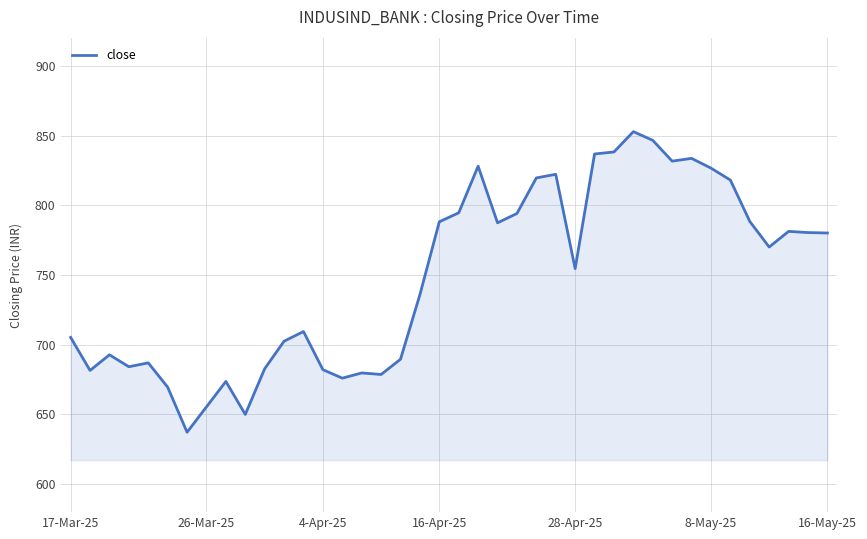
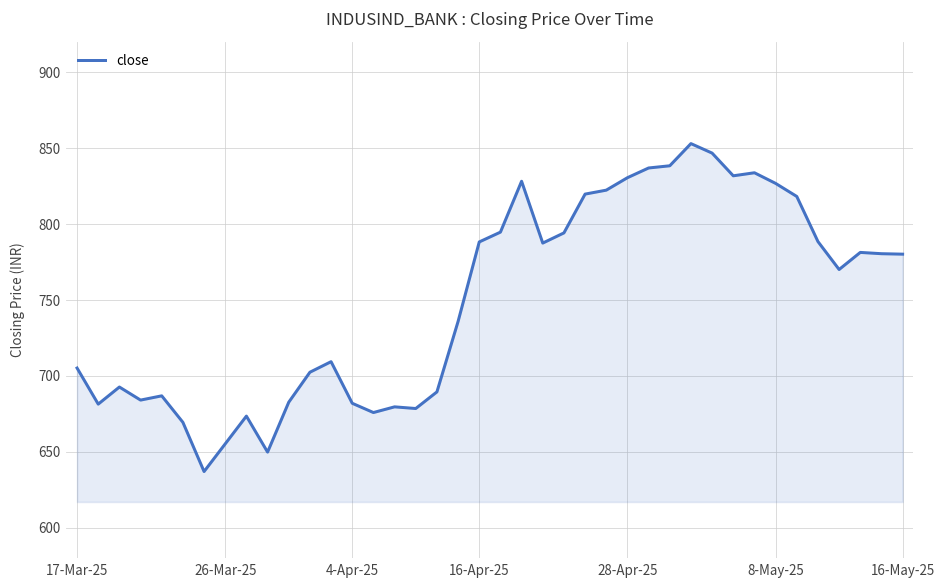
28-Apr-25: 755 -> 831
